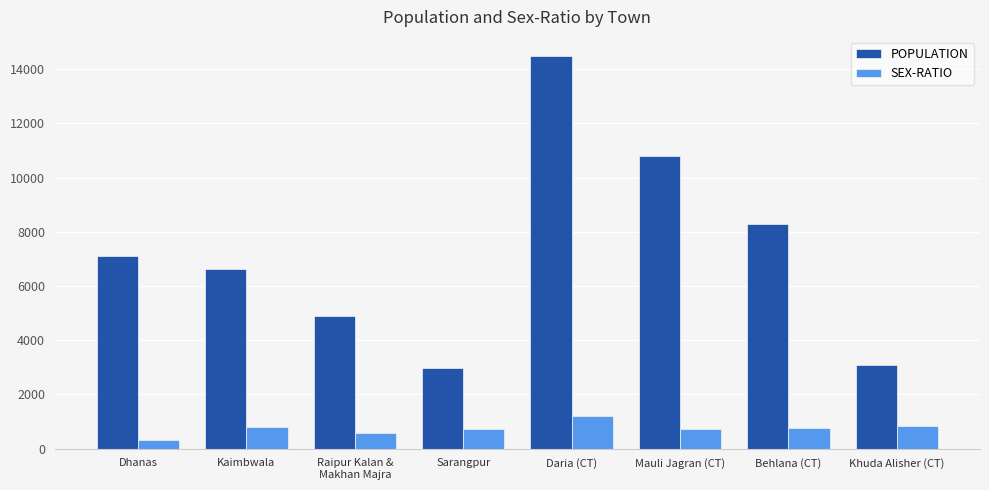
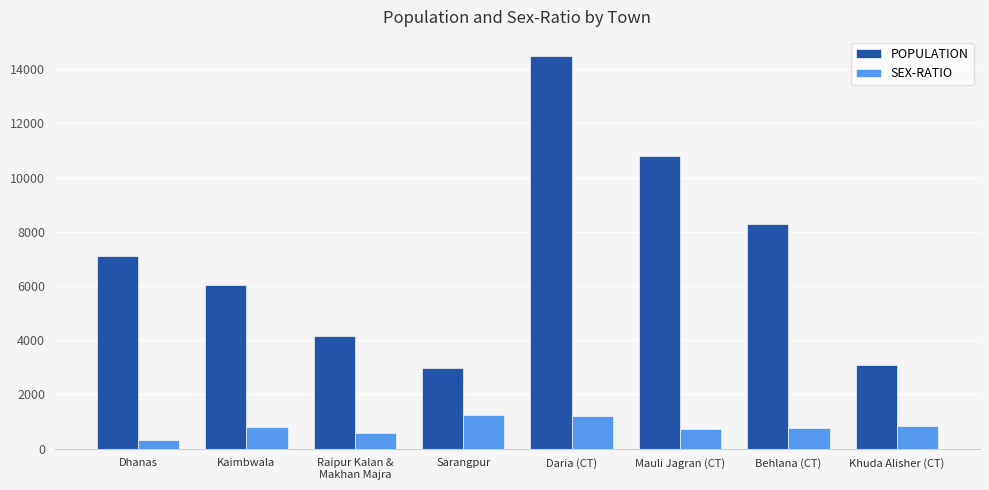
POPULATION, Kaimbwala: 6600 -> 6100
POPULATION, Raipur Kalan & Makhan Majra: 4900 -> 4200
SEX-RATIO, Sarangpur: 700 -> 1200
